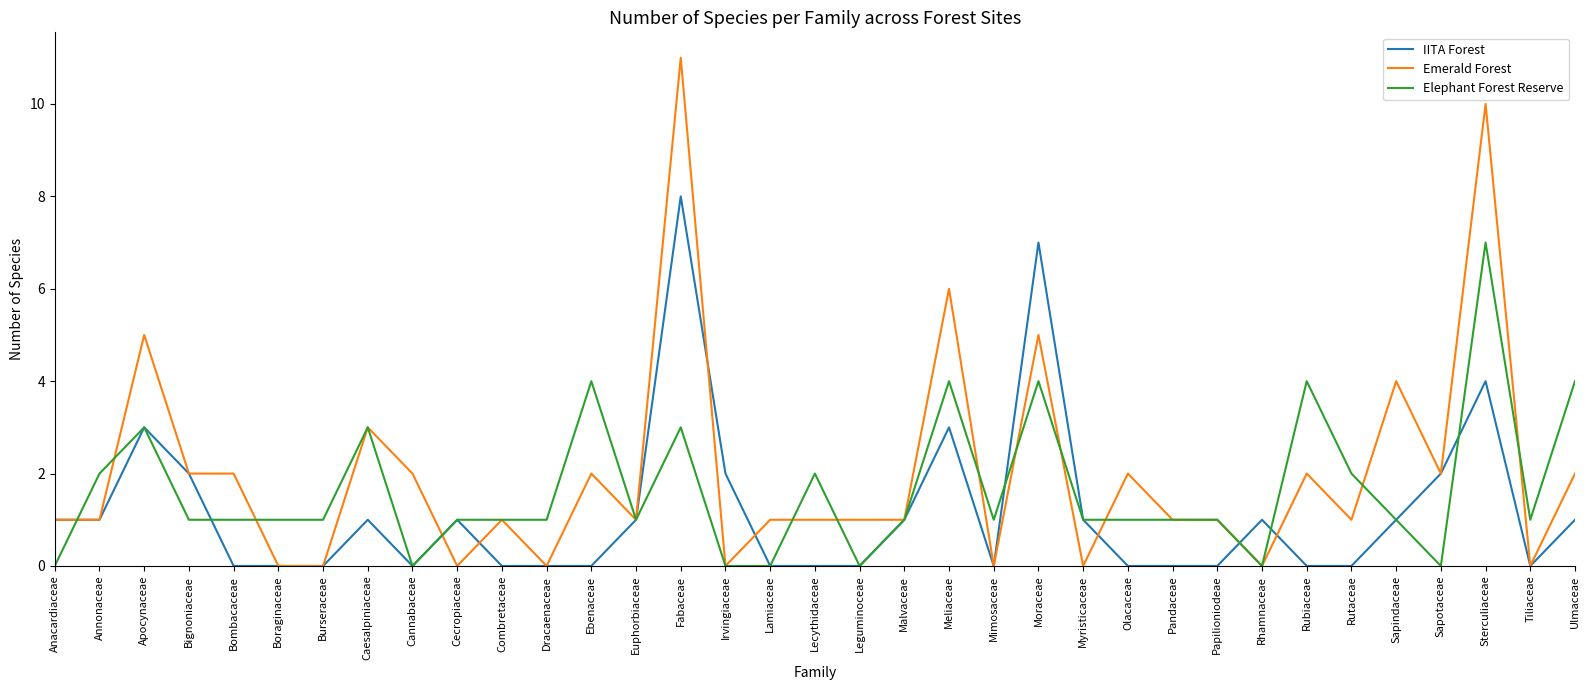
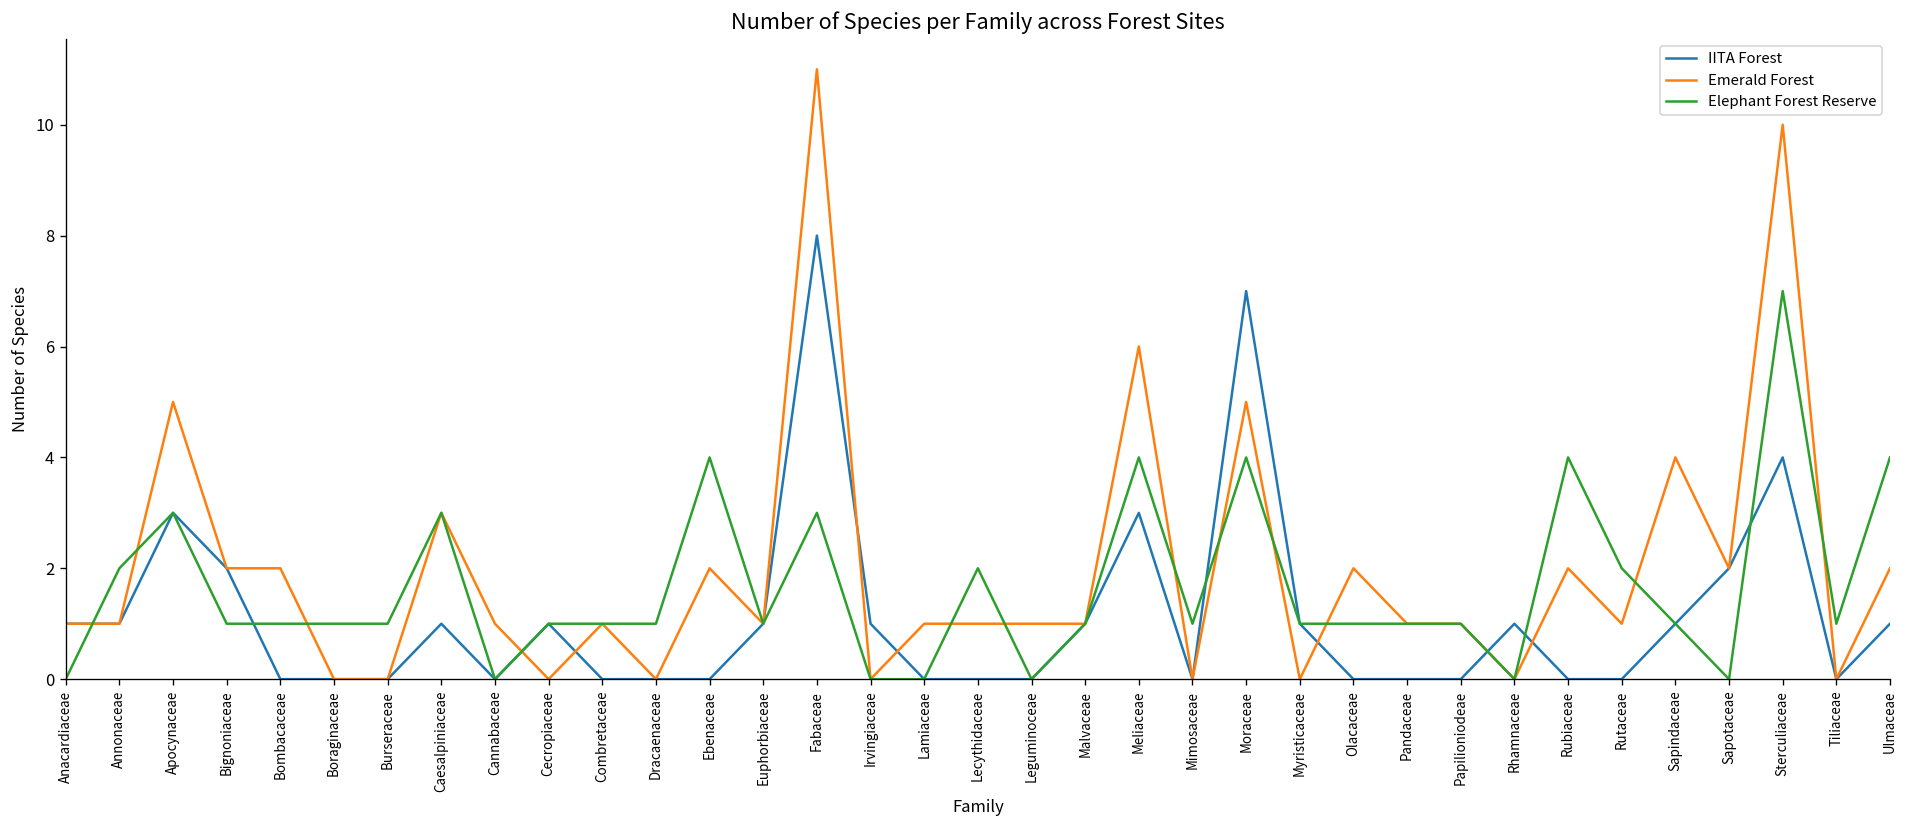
Emerald Forest, Cannabaceae: 2 -> 1
IITA Forest, Irvingiaceae: 2 -> 1
